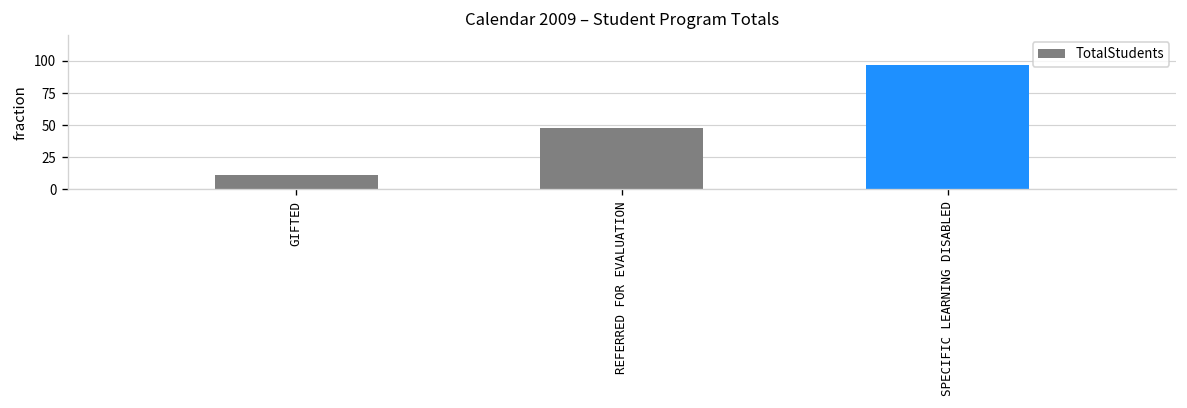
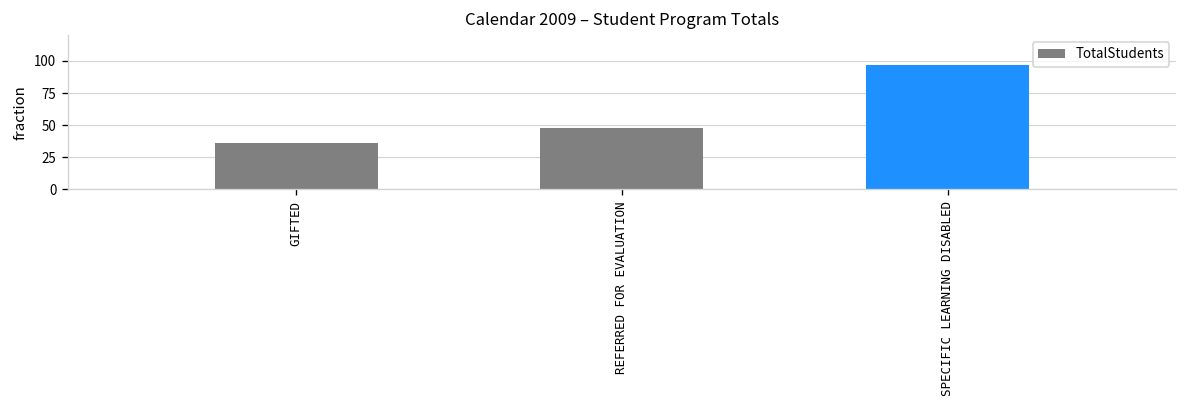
GIFTED: 11 -> 36
